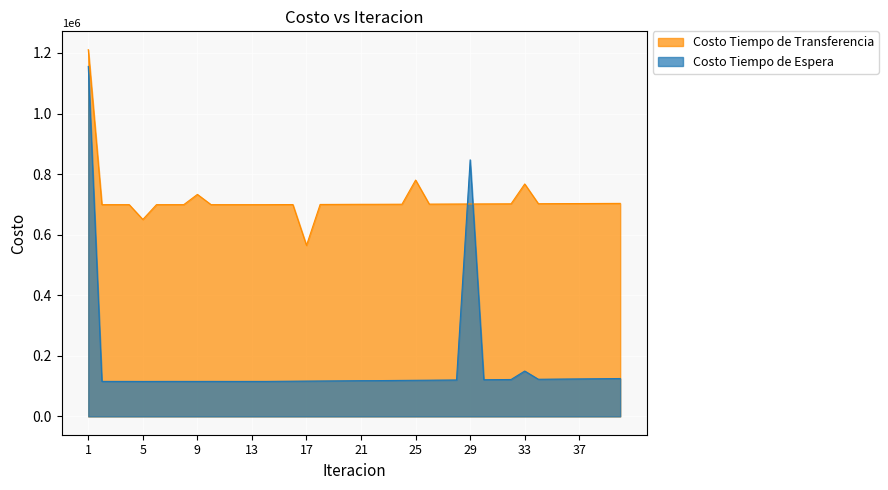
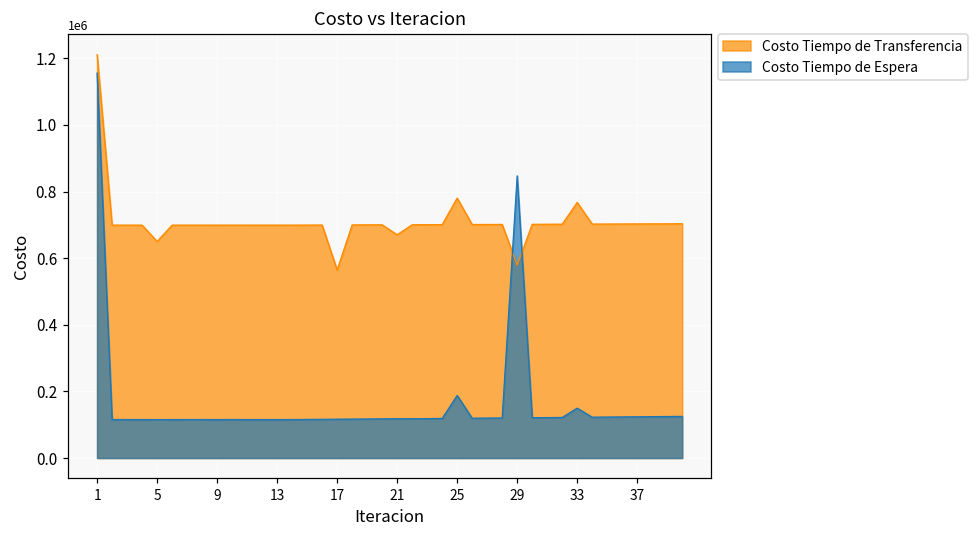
Costo Tiempo de Transferencia, 9: 730000 -> 700000
Costo Tiempo de Transferencia, 21: 700000 -> 670000
Costo Tiempo de Espera, 25: 120000 -> 190000
Costo Tiempo de Transferencia, 29: 700000 -> 580000
